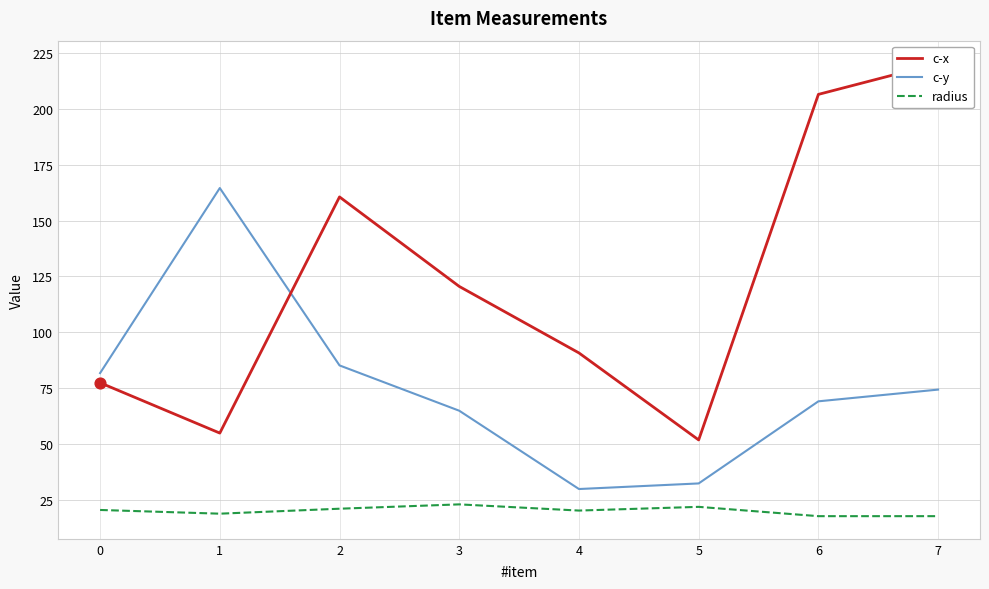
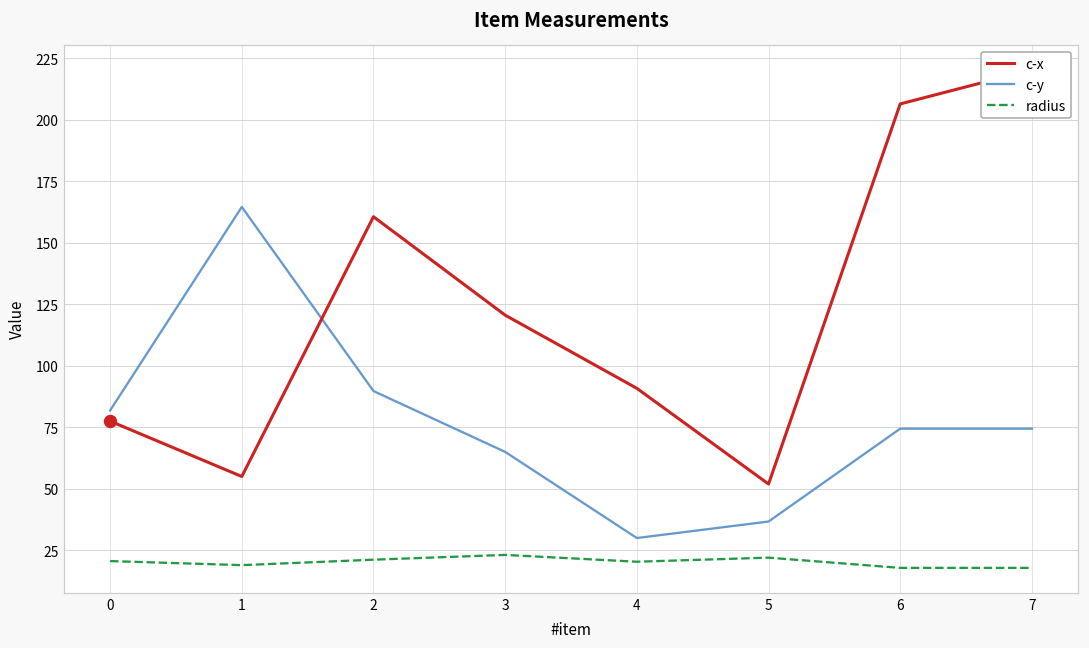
c-y, 2: 85 -> 90
c-y, 5: 33 -> 37
c-y, 6: 69 -> 74
